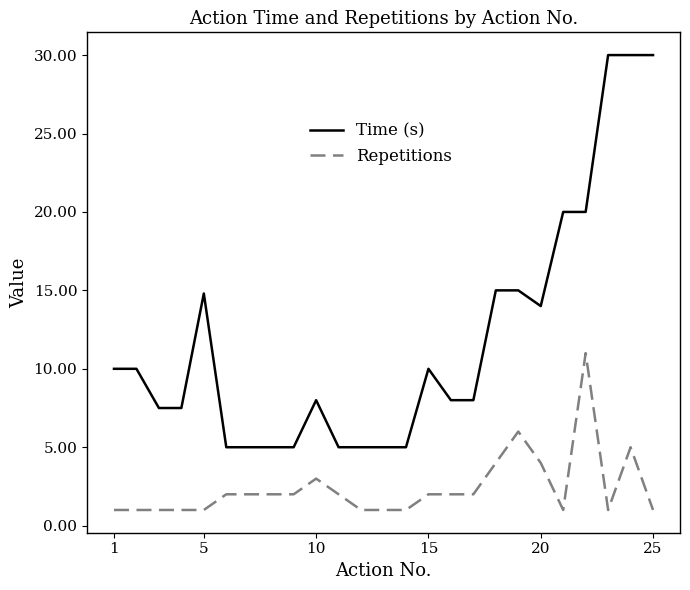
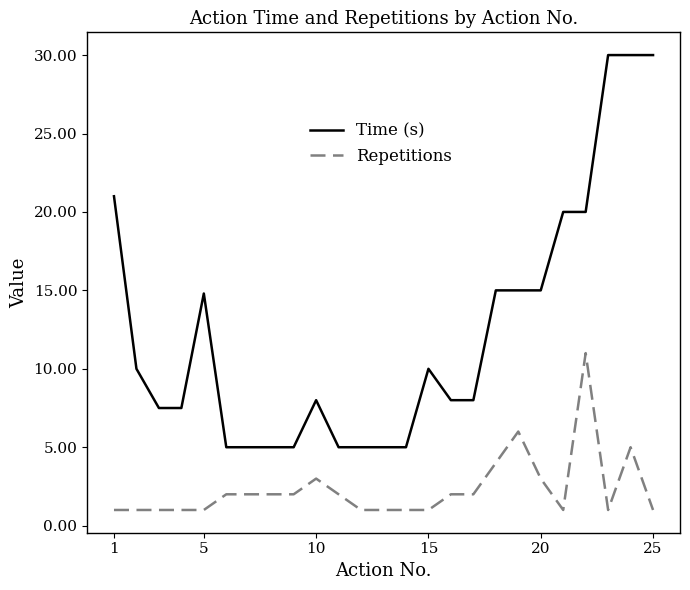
Time (s), 1: 10 -> 21
Repetitions, 15: 2 -> 1
Time (s), 20: 14 -> 15
Repetitions, 20: 4 -> 3
